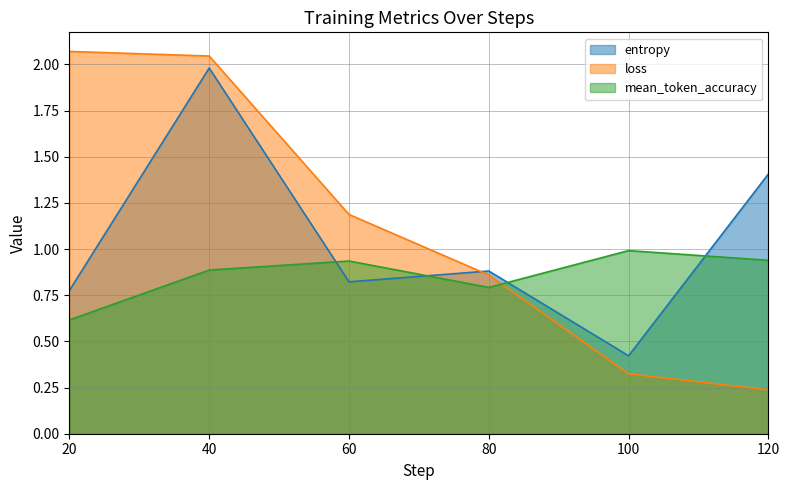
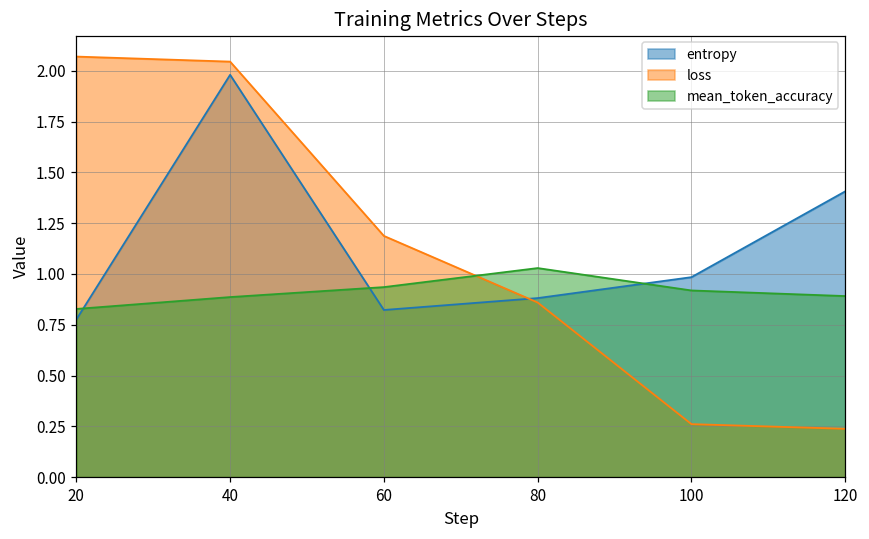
mean_token_accuracy, 20: 0.62 -> 0.83
mean_token_accuracy, 80: 0.79 -> 1.03
entropy, 100: 0.42 -> 0.98
loss, 100: 0.32 -> 0.26
mean_token_accuracy, 100: 0.99 -> 0.92
mean_token_accuracy, 120: 0.94 -> 0.89
